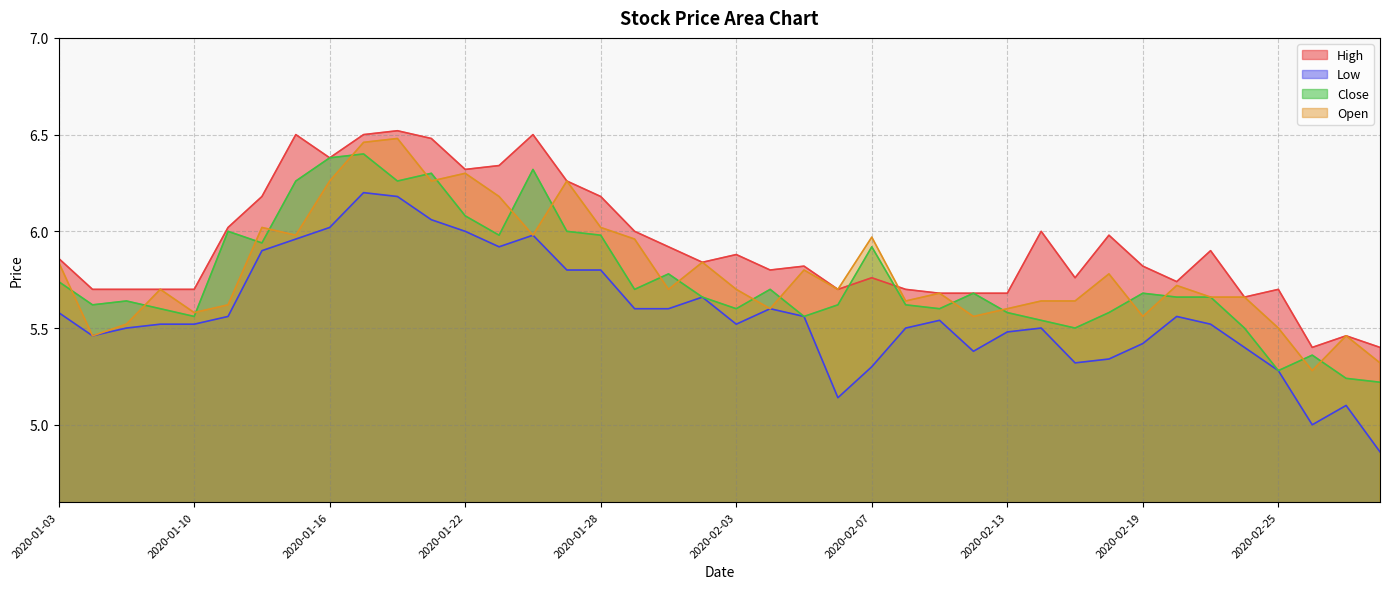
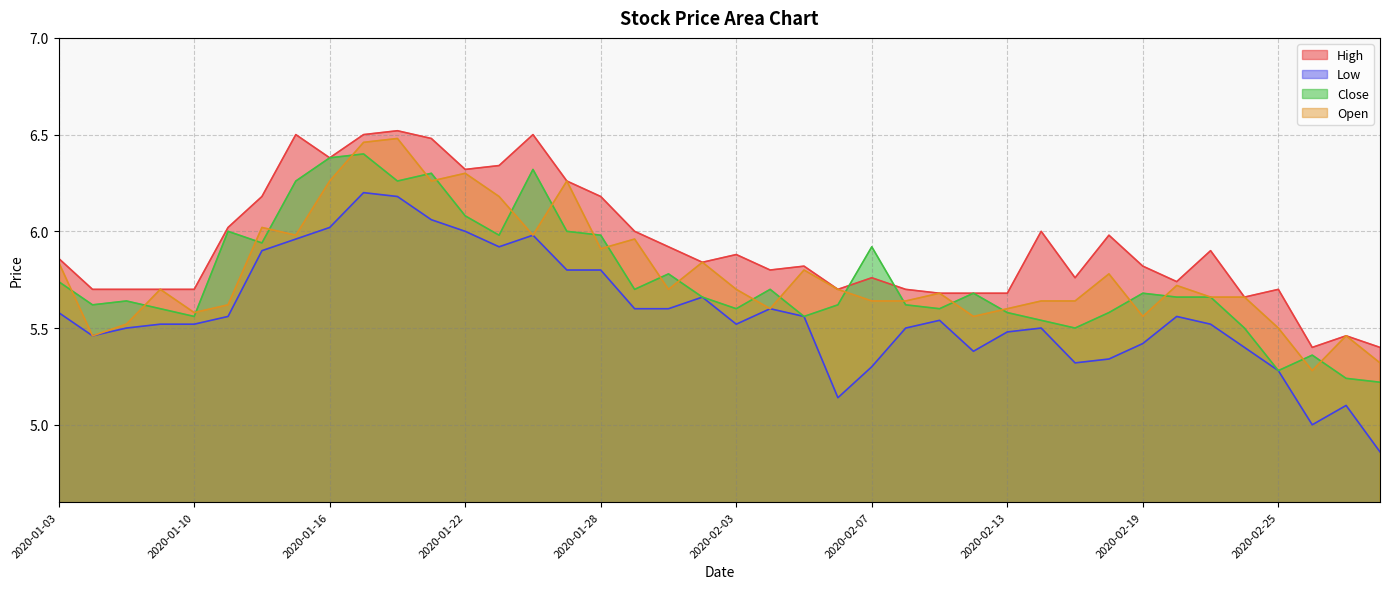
Open, 2020-01-28: 6.02 -> 5.91
Open, 2020-02-07: 5.97 -> 5.64
